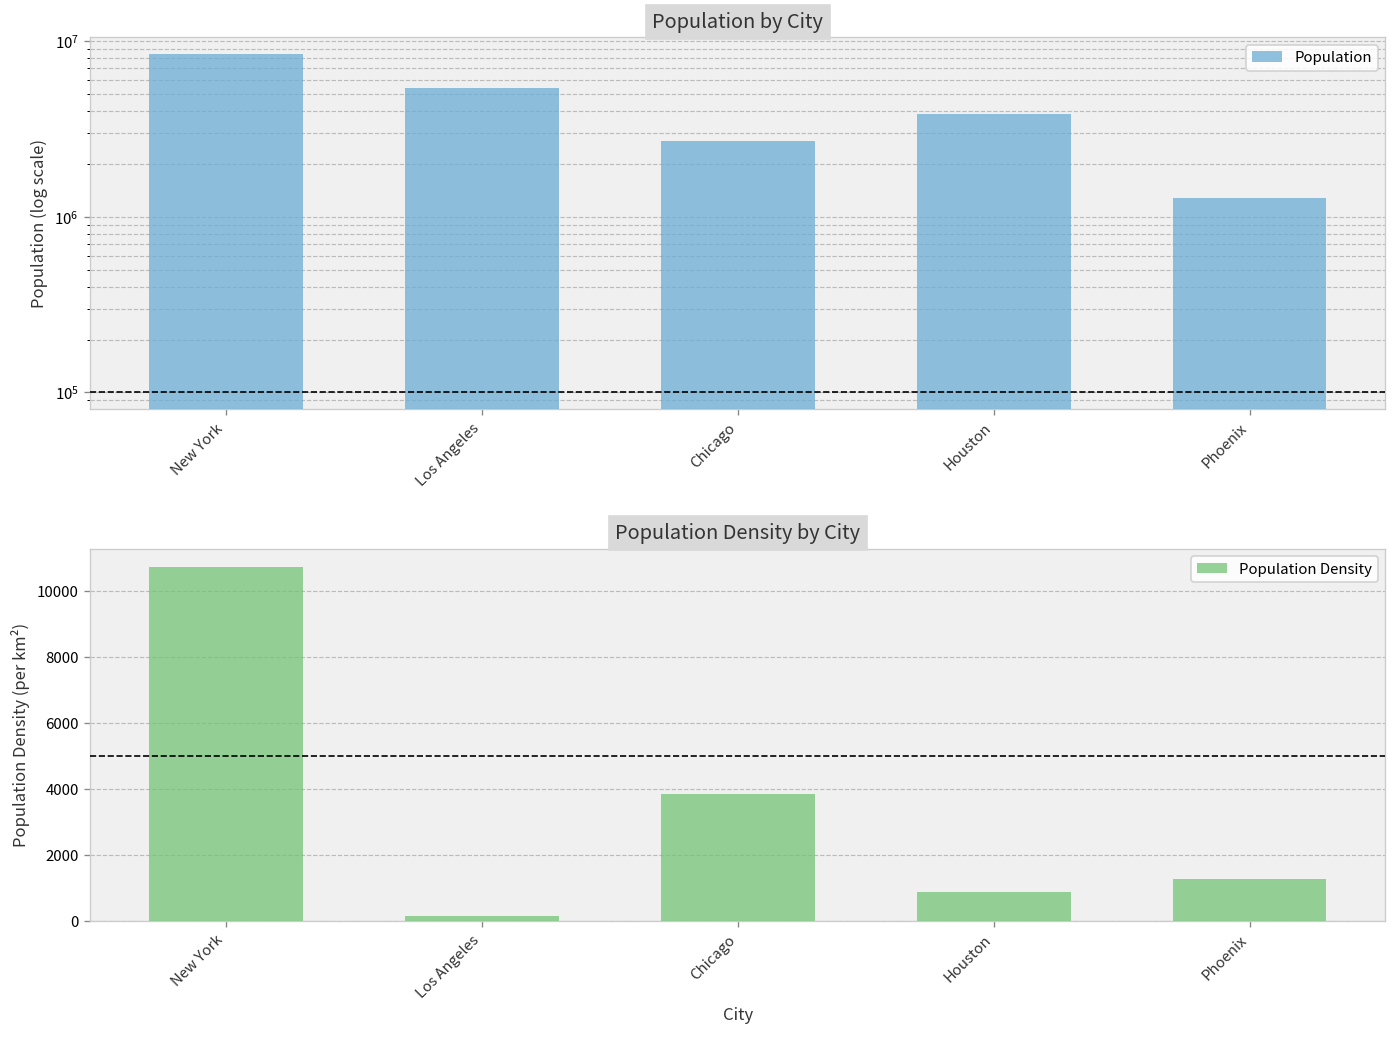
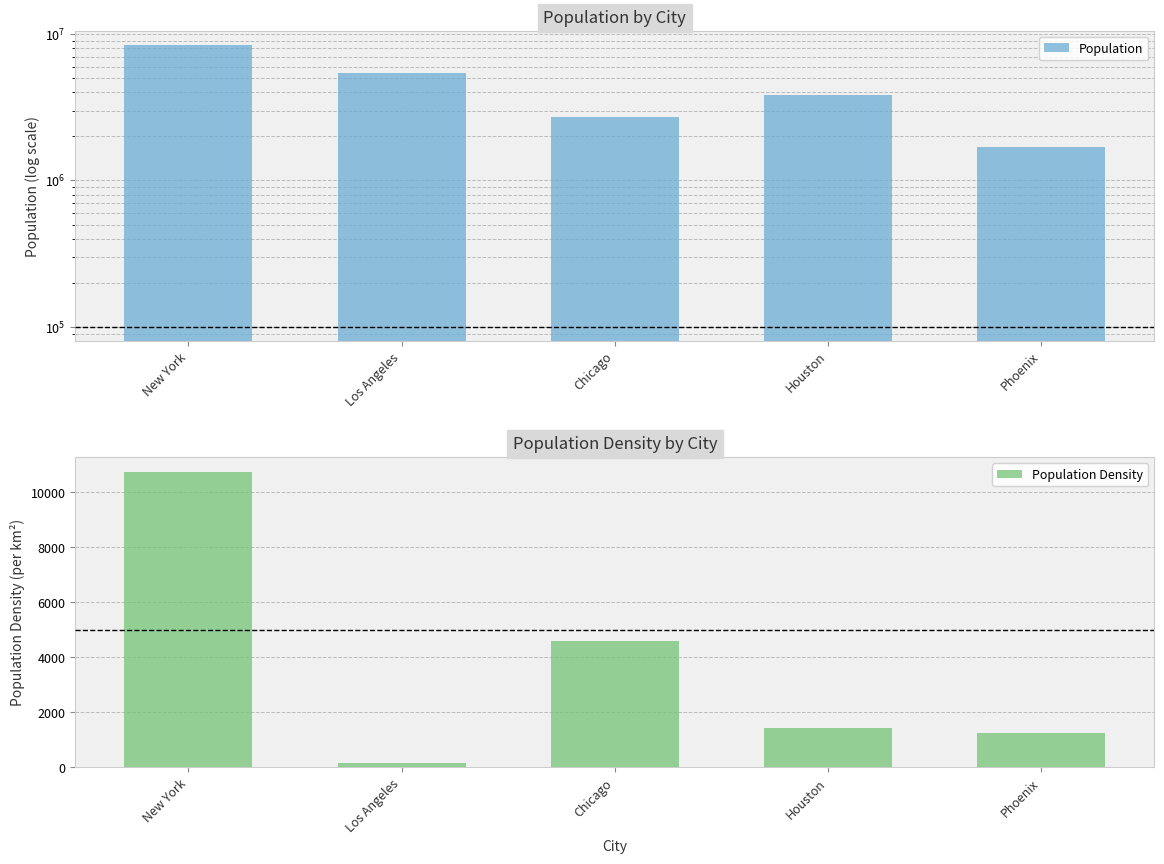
Population by City, Phoenix: 1300000 -> 1700000
Population Density by City, Chicago: 3800 -> 4600
Population Density by City, Houston: 900 -> 1400
